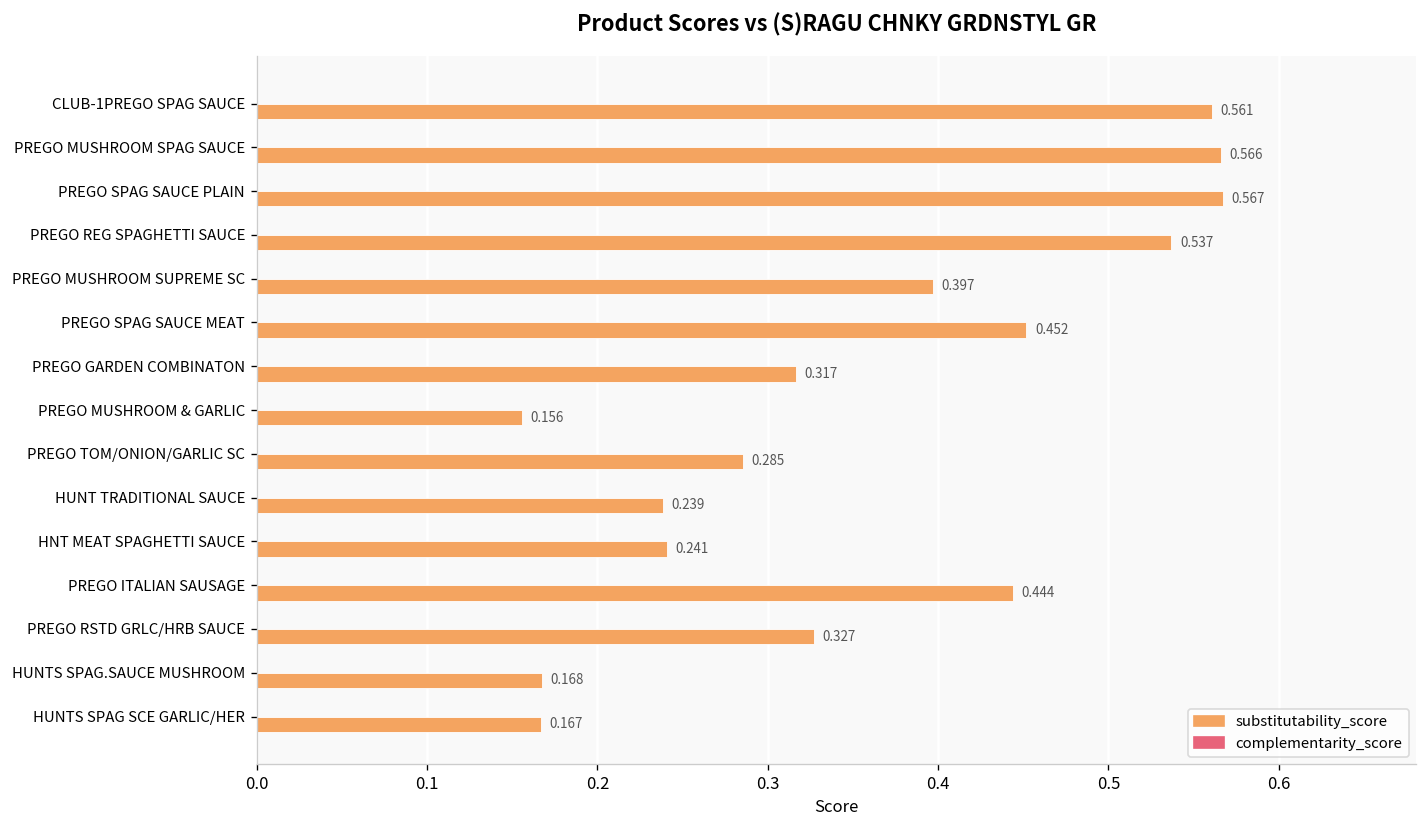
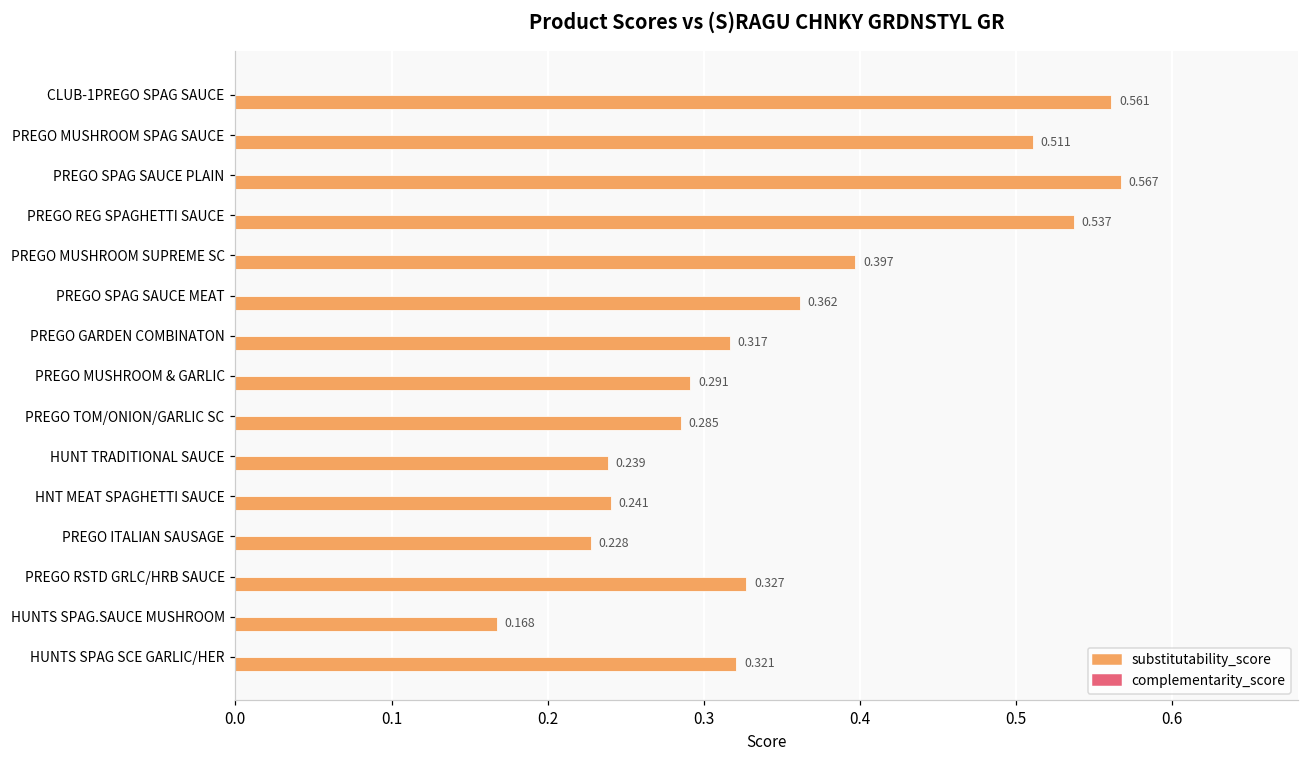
substitutability_score, PREGO MUSHROOM SPAG SAUCE: 0.566 -> 0.511
substitutability_score, PREGO SPAG SAUCE MEAT: 0.452 -> 0.362
substitutability_score, PREGO MUSHROOM & GARLIC: 0.156 -> 0.291
substitutability_score, PREGO ITALIAN SAUSAGE: 0.444 -> 0.228
substitutability_score, HUNTS SPAG SCE GARLIC/HER: 0.167 -> 0.321
